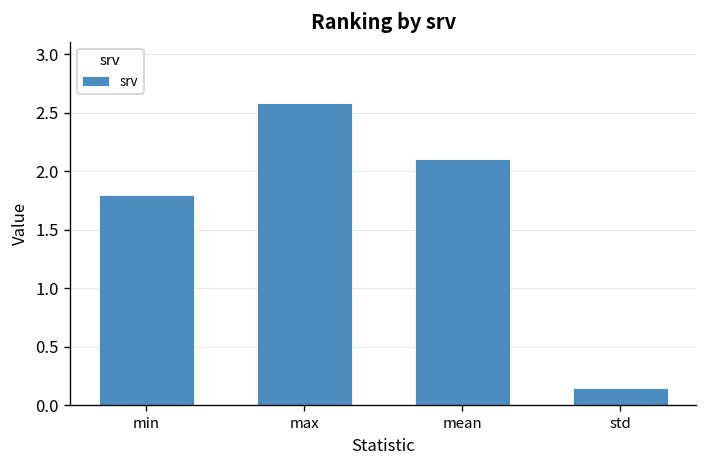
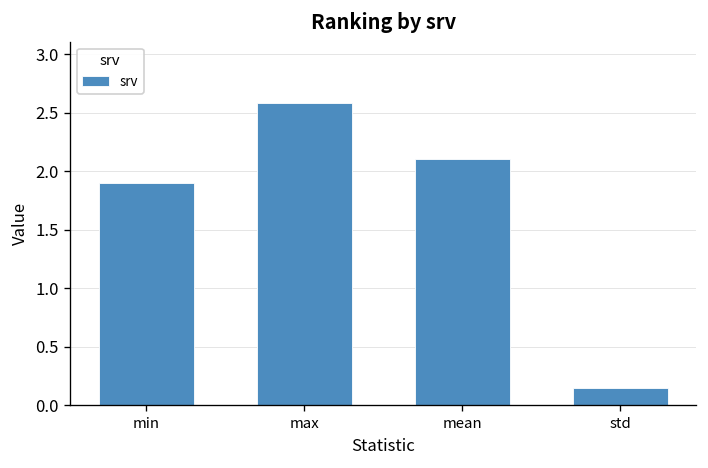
min: 1.8 -> 1.9
